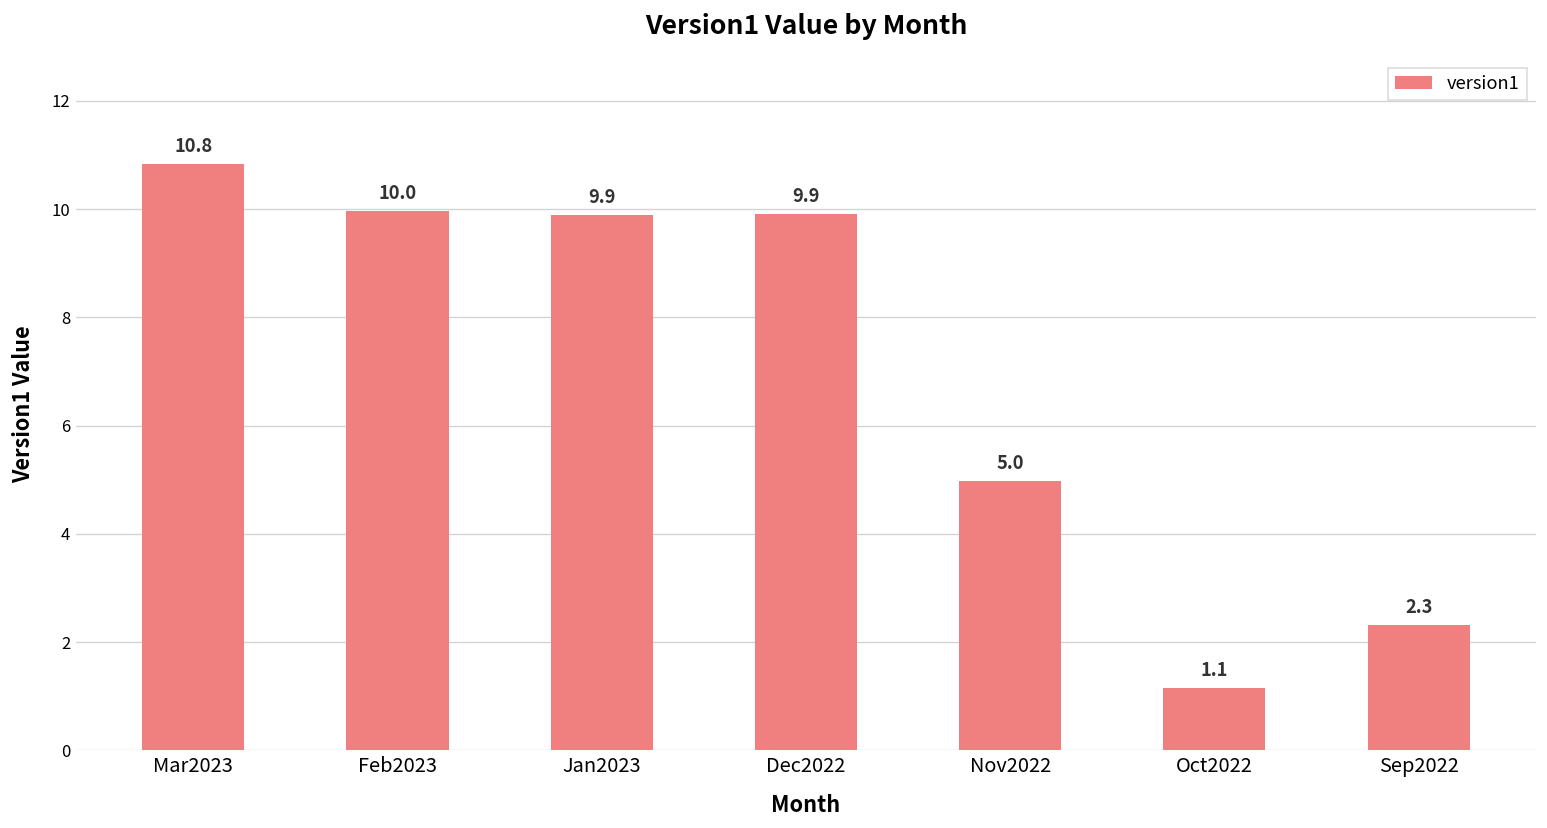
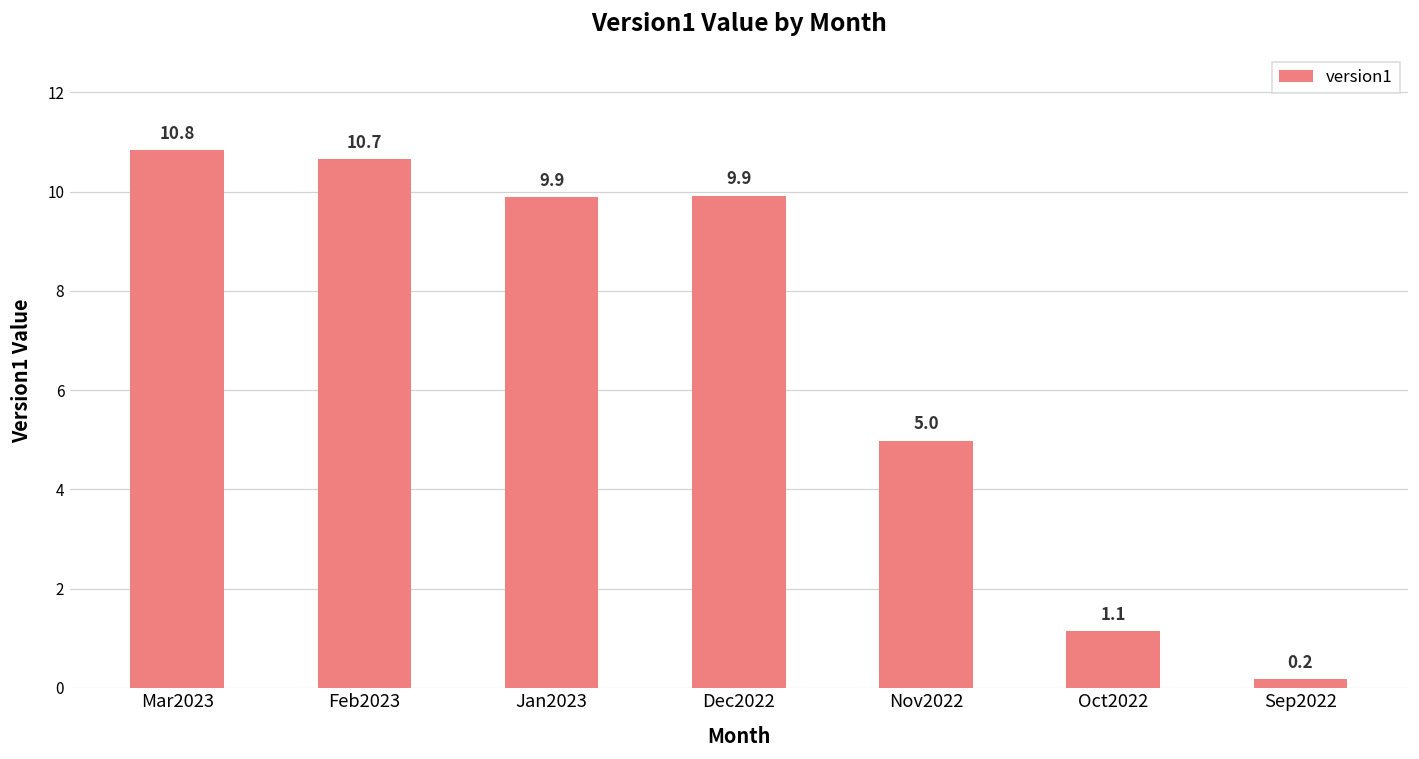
Feb2023: 10.0 -> 10.7
Sep2022: 2.3 -> 0.2
